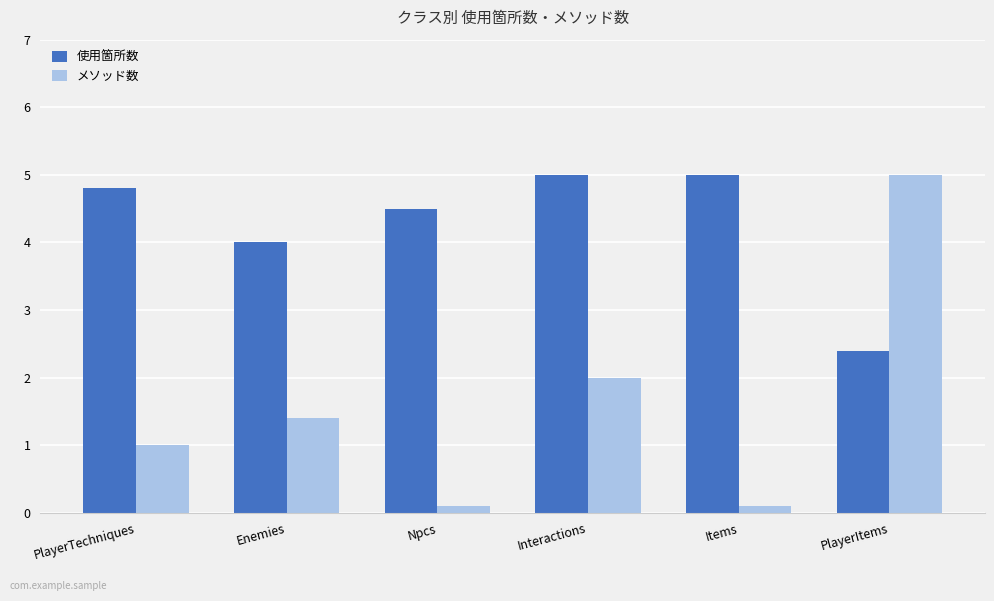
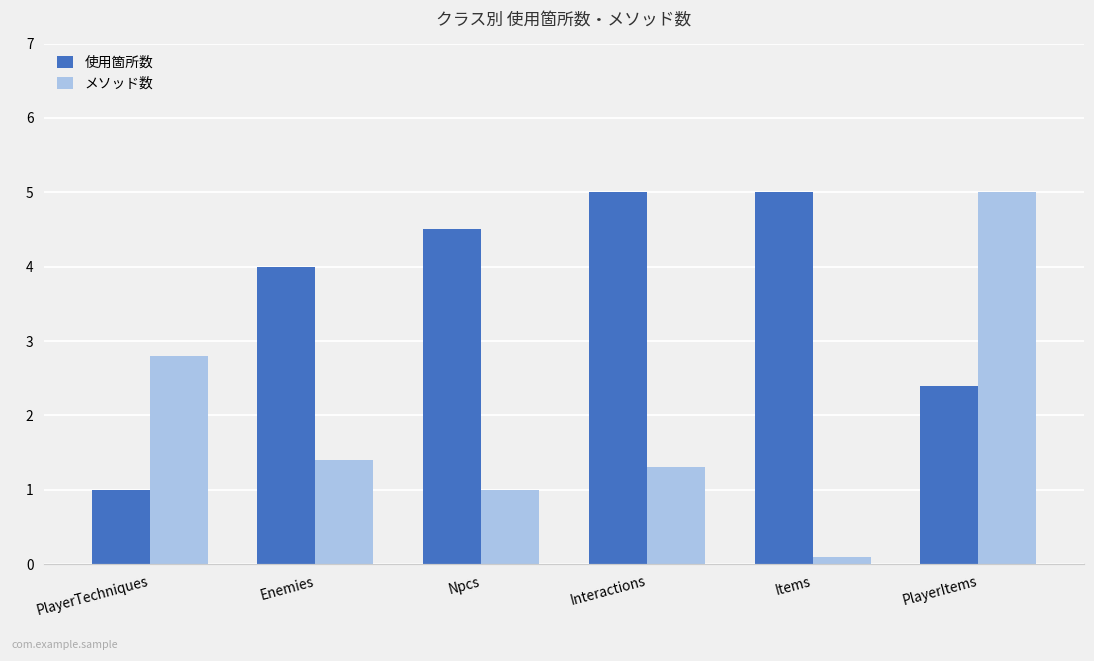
使用箇所数, PlayerTechniques: 4.8 -> 1.0
メソッド数, PlayerTechniques: 1.0 -> 2.8
メソッド数, Npcs: 0.1 -> 1.0
メソッド数, Interactions: 2.0 -> 1.3
